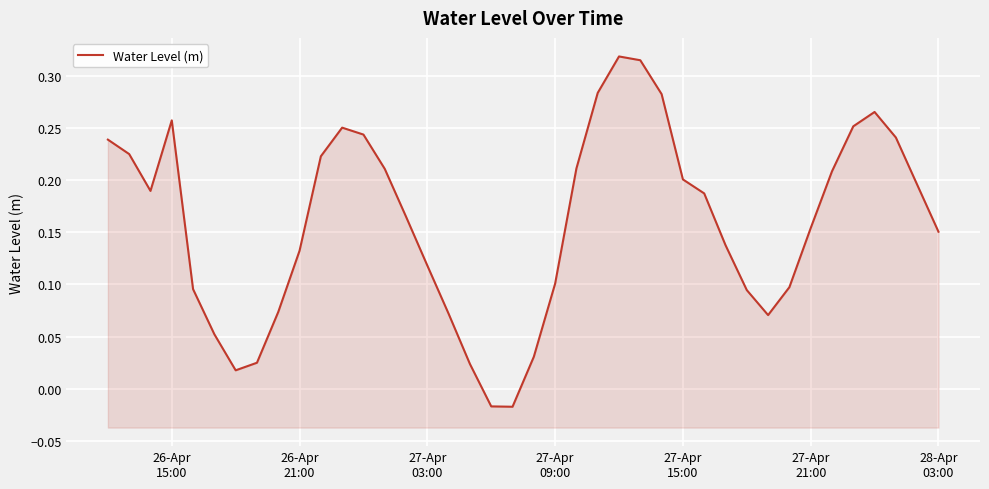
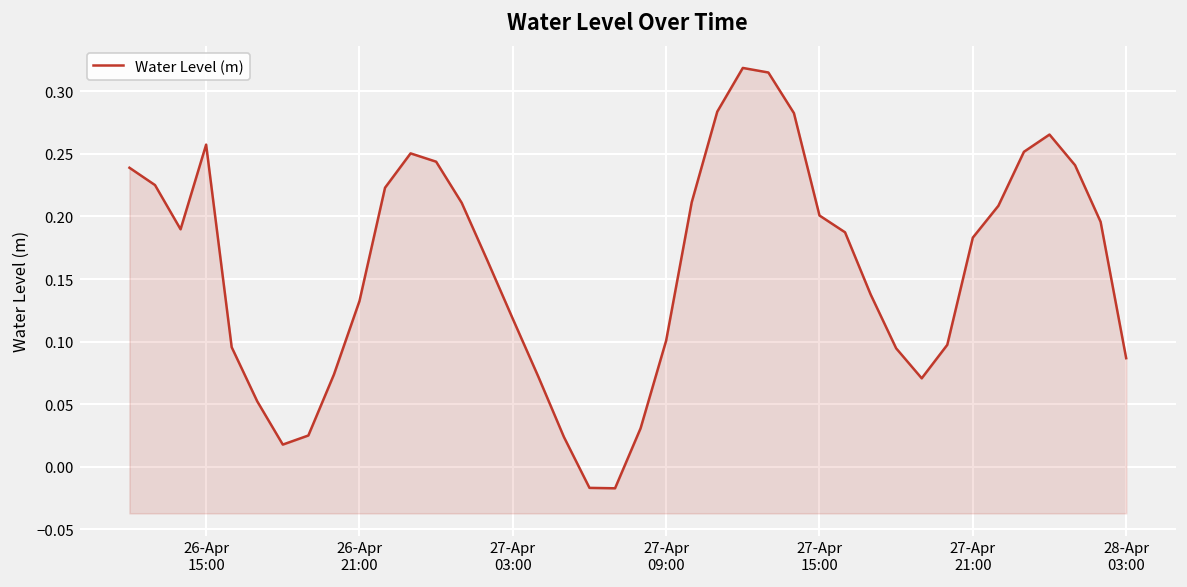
27-Apr 21:00: 0.154 -> 0.183
28-Apr 03:00: 0.151 -> 0.087
